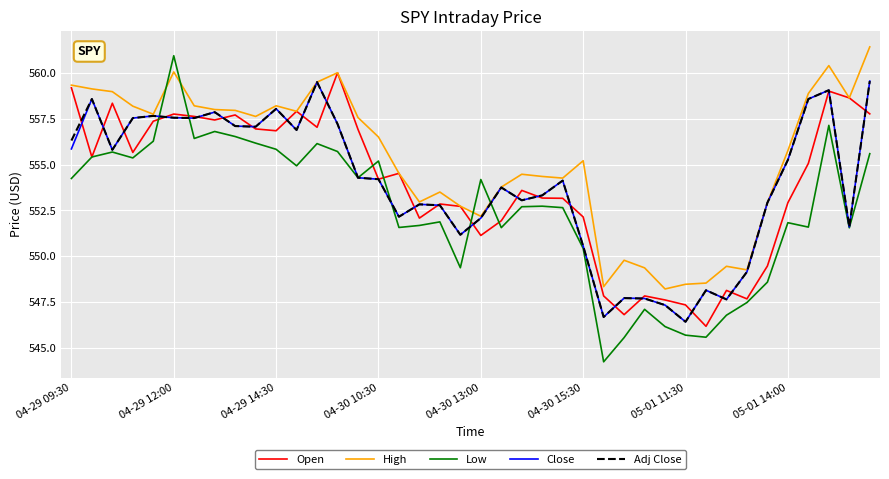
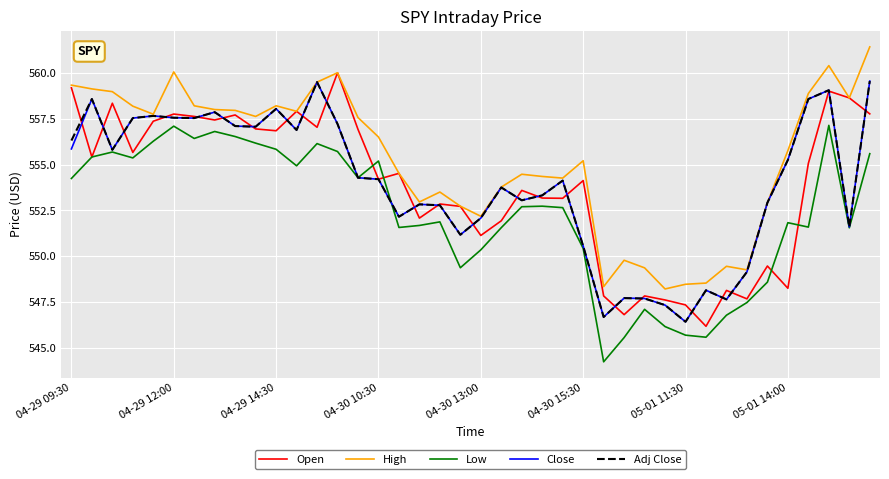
Low, 04-29 12:00: 560.9 -> 557.1
Low, 04-30 13:00: 554.2 -> 550.3
Open, 04-30 15:30: 552.1 -> 554.1
Open, 05-01 14:00: 552.9 -> 548.3
